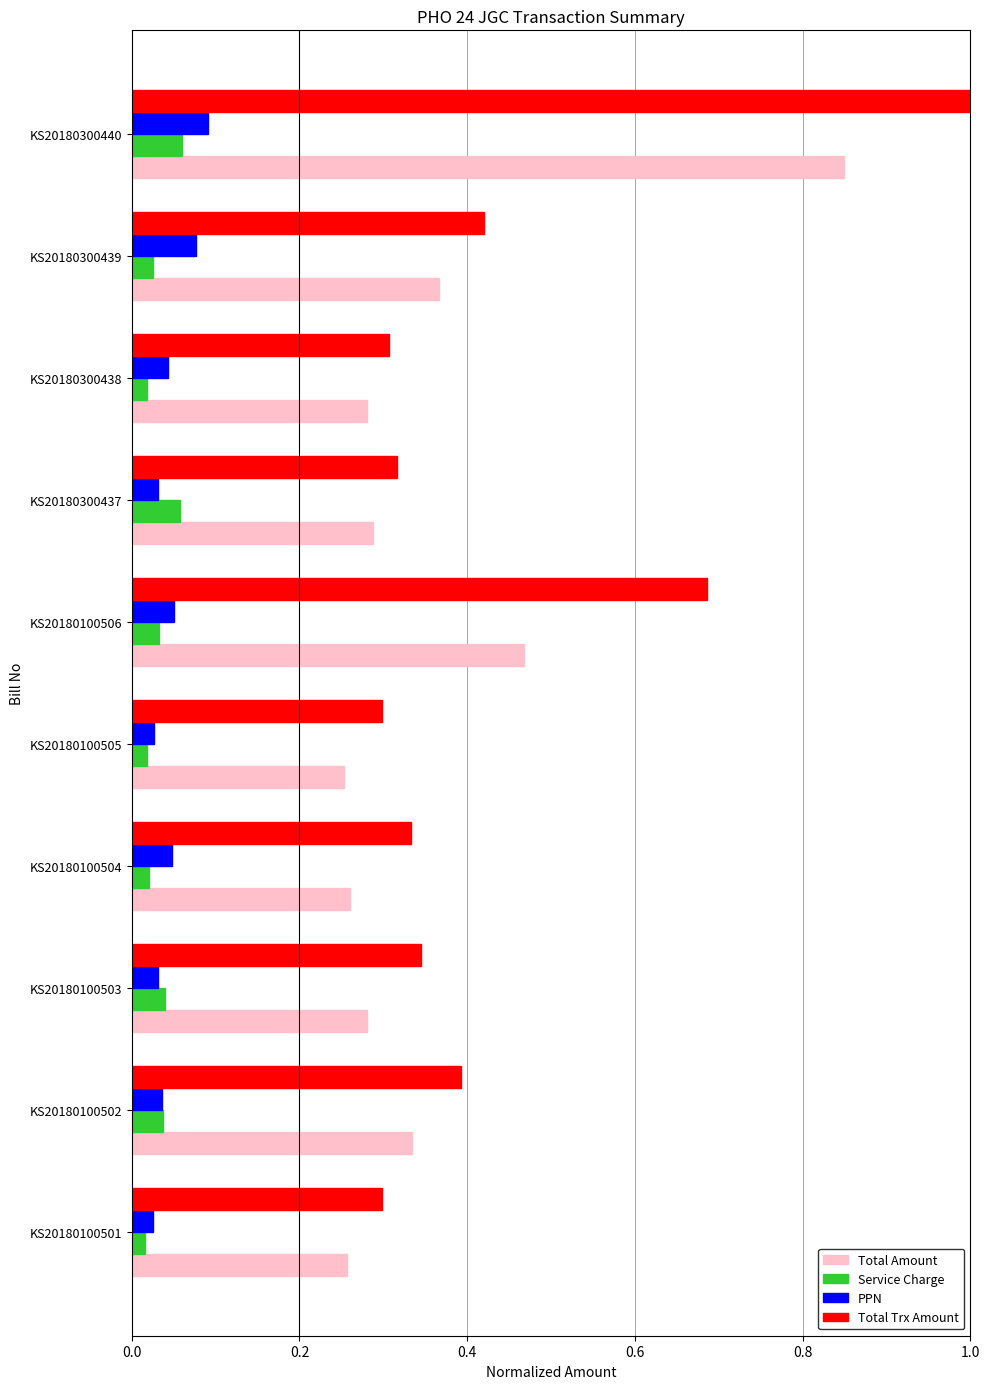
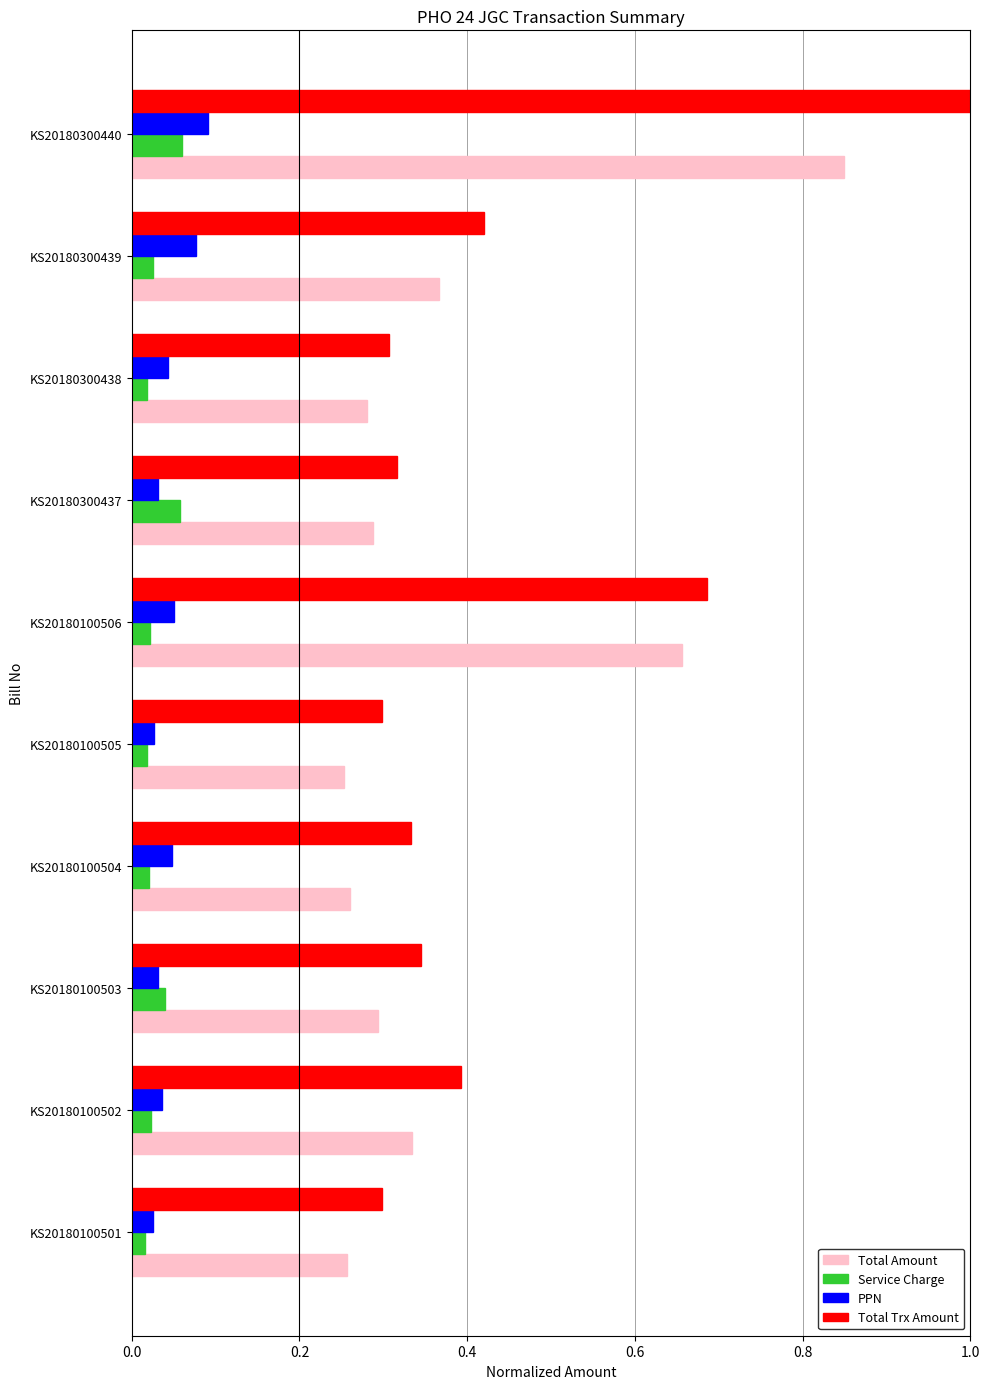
Service Charge, KS20180100506: 0.03 -> 0.02
Total Amount, KS20180100506: 0.47 -> 0.66
Total Amount, KS20180100503: 0.28 -> 0.29
Service Charge, KS20180100502: 0.04 -> 0.02
